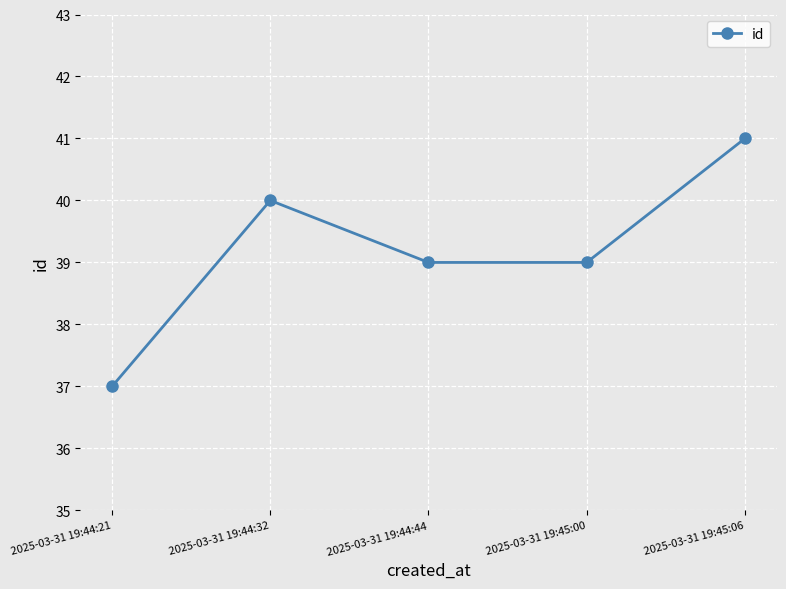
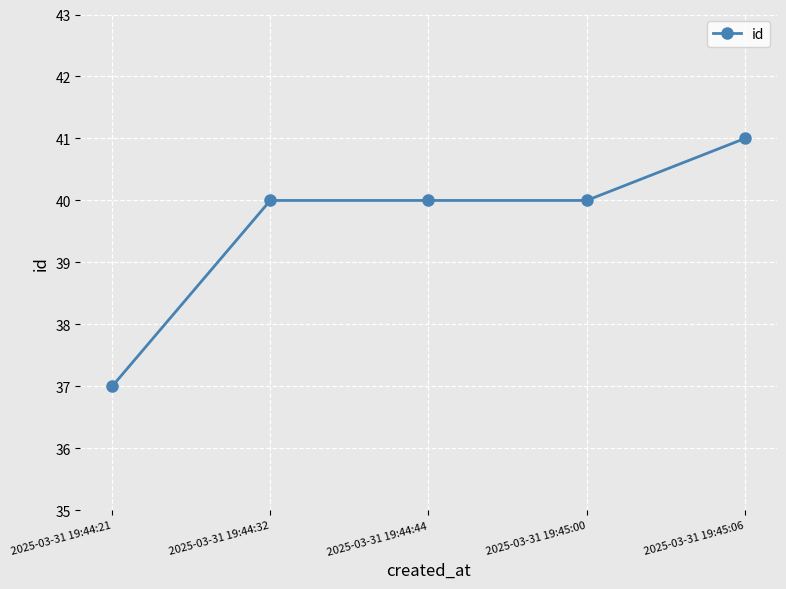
2025-03-31 19:44:44: 39 -> 40
2025-03-31 19:45:00: 39 -> 40
